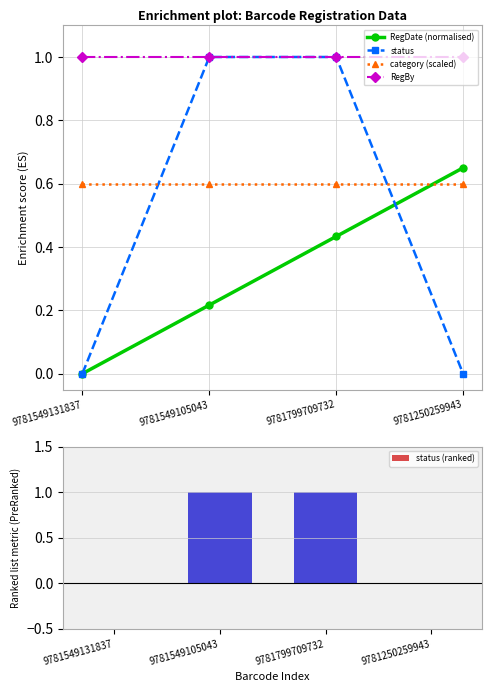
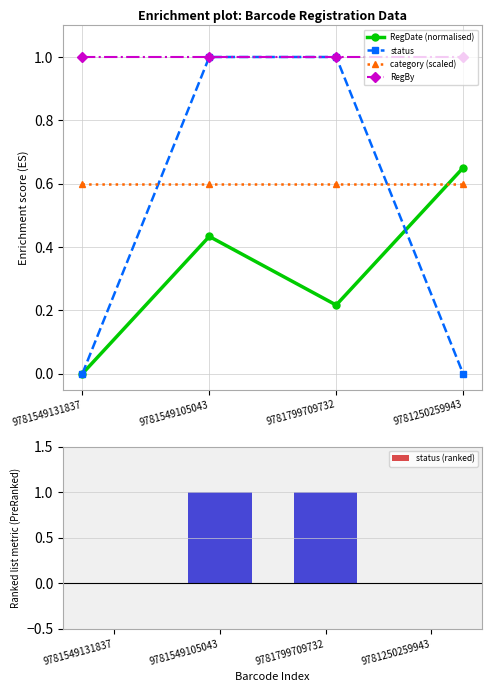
Enrichment plot: Barcode Registration Data, RegDate (normalised), 9781549105043: 0.22 -> 0.43
Enrichment plot: Barcode Registration Data, RegDate (normalised), 9781799709732: 0.43 -> 0.22
